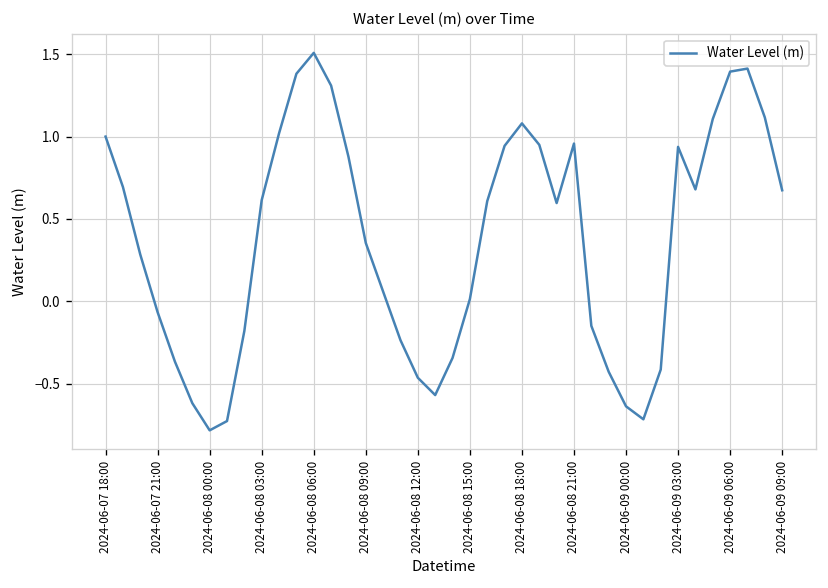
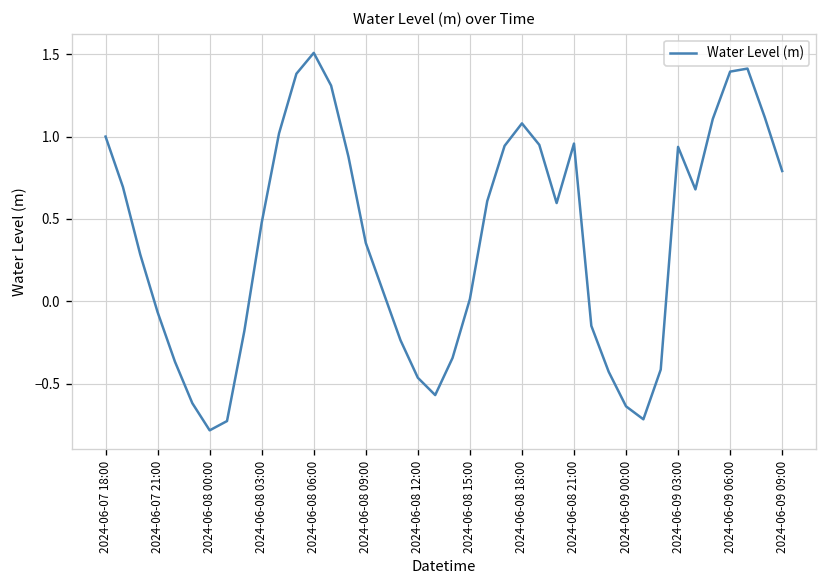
2024-06-08 03:00: 0.61 -> 0.48
2024-06-09 09:00: 0.67 -> 0.79
